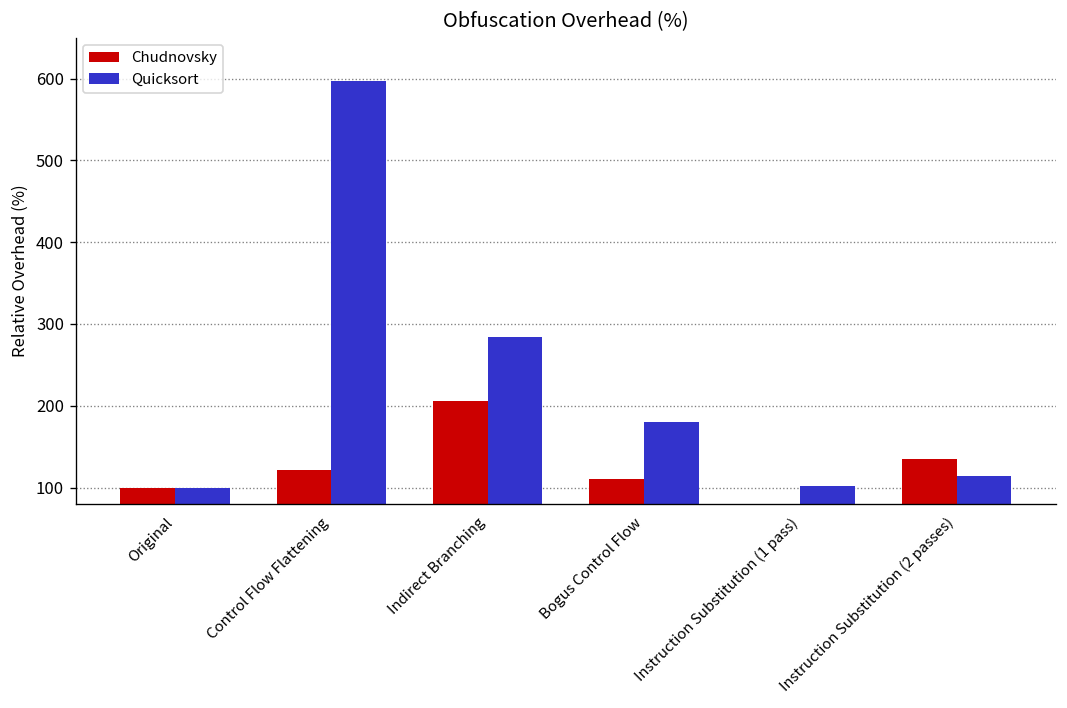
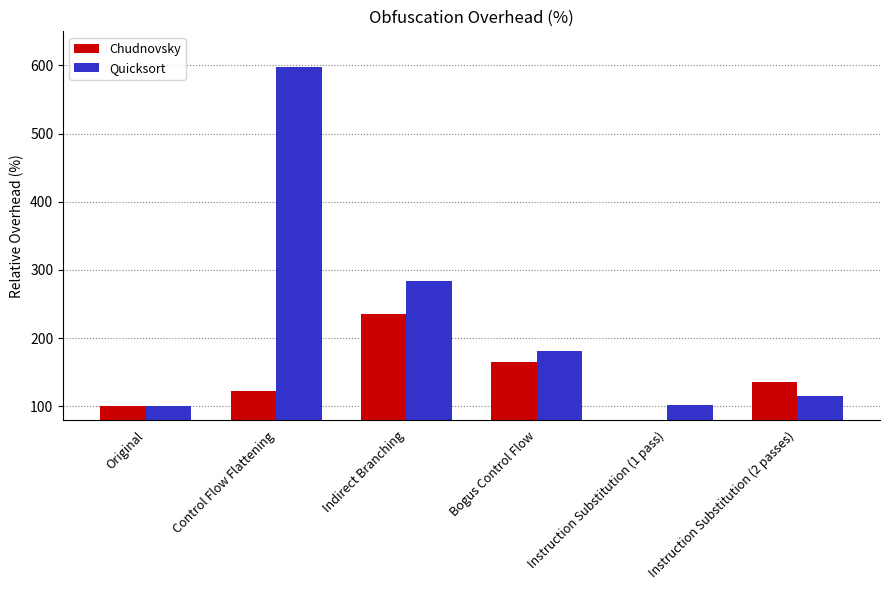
Chudnovsky, Indirect Branching: 210 -> 230
Chudnovsky, Bogus Control Flow: 110 -> 170
